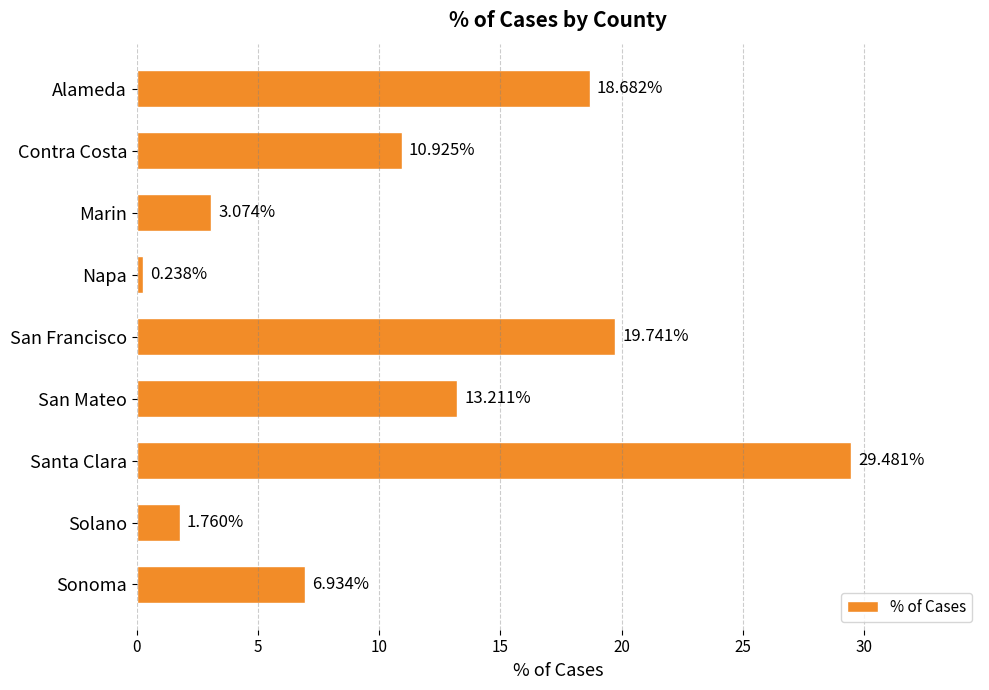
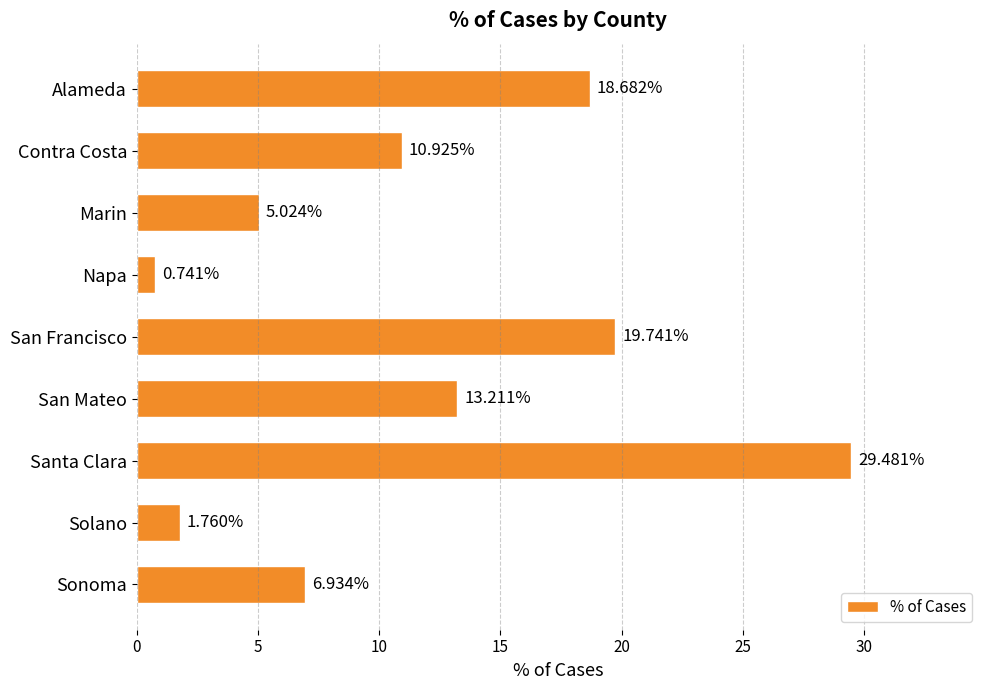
Marin: 3.074% -> 5.024%
Napa: 0.238% -> 0.741%
